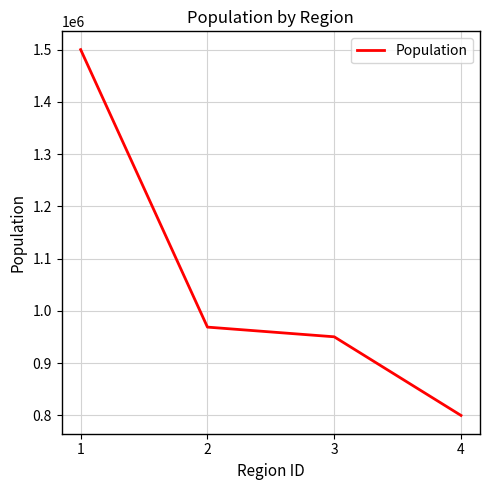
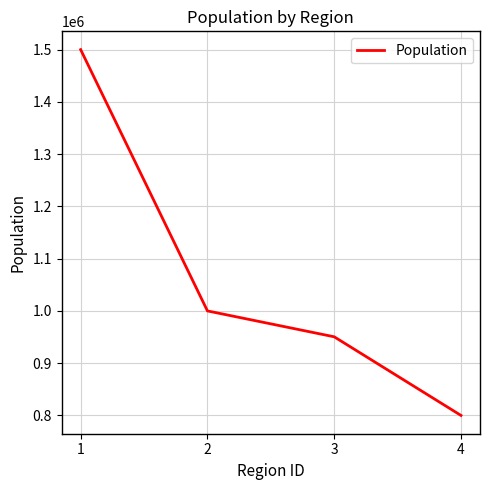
2: 970000 -> 1000000
